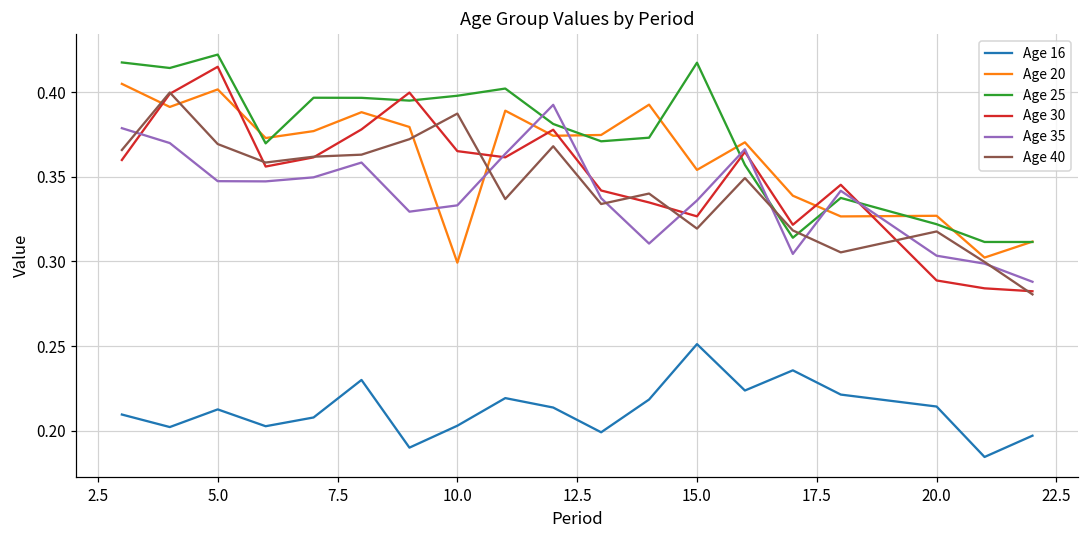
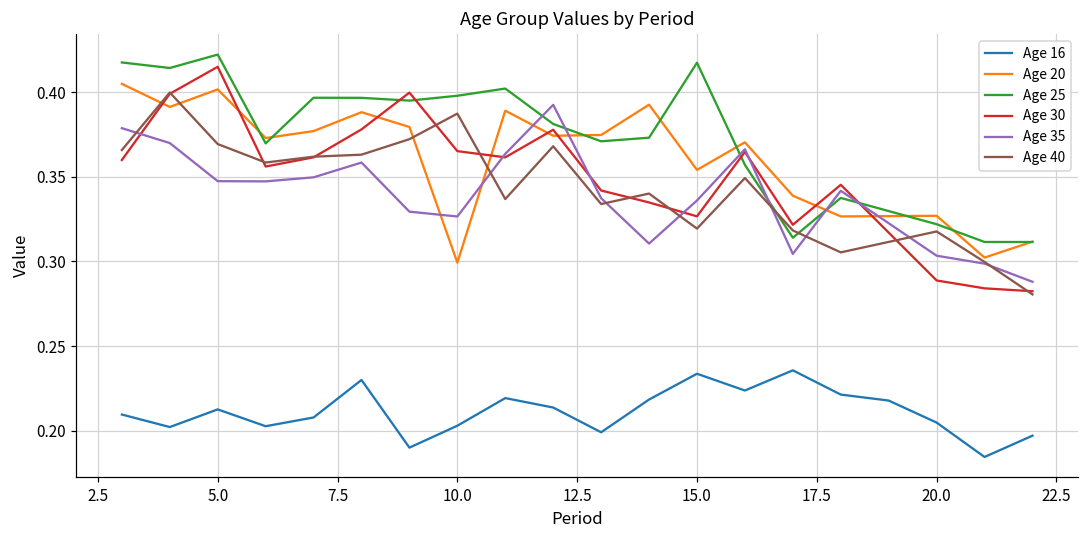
Age 35, 10.0: 0.333 -> 0.327
Age 16, 15.0: 0.251 -> 0.234
Age 16, 20.0: 0.214 -> 0.205
